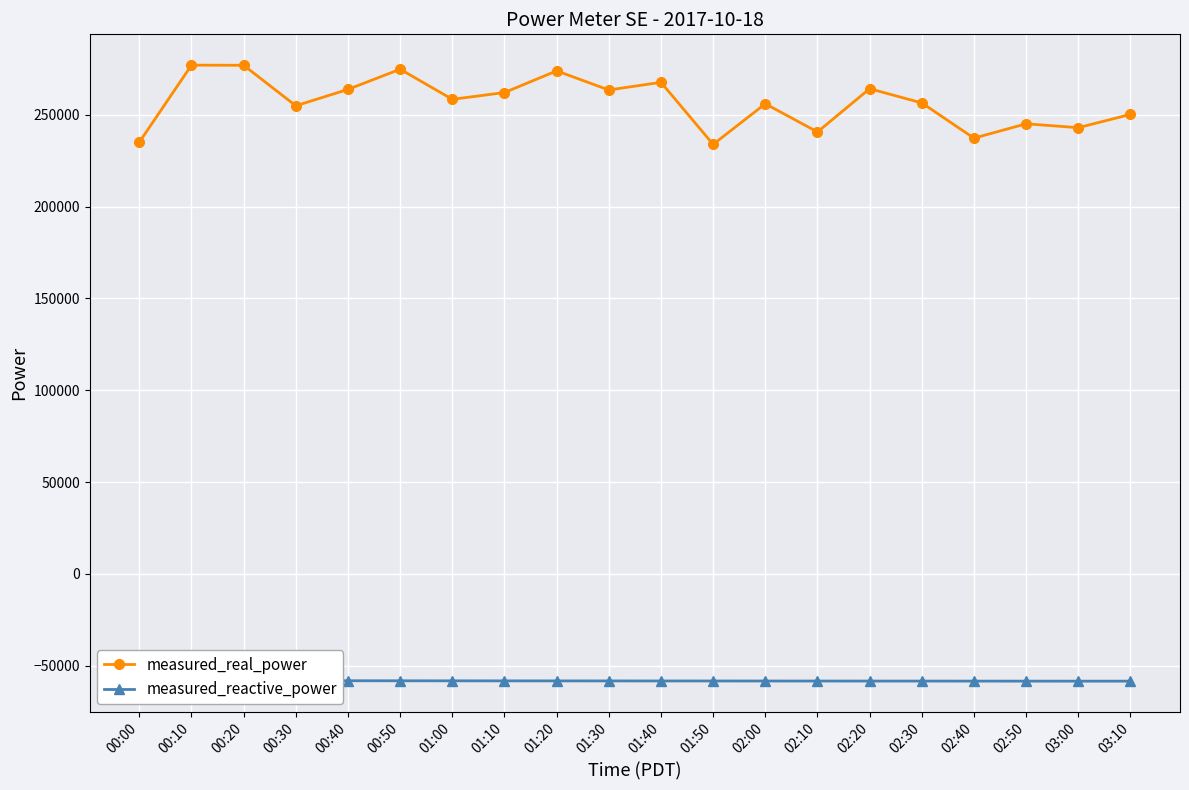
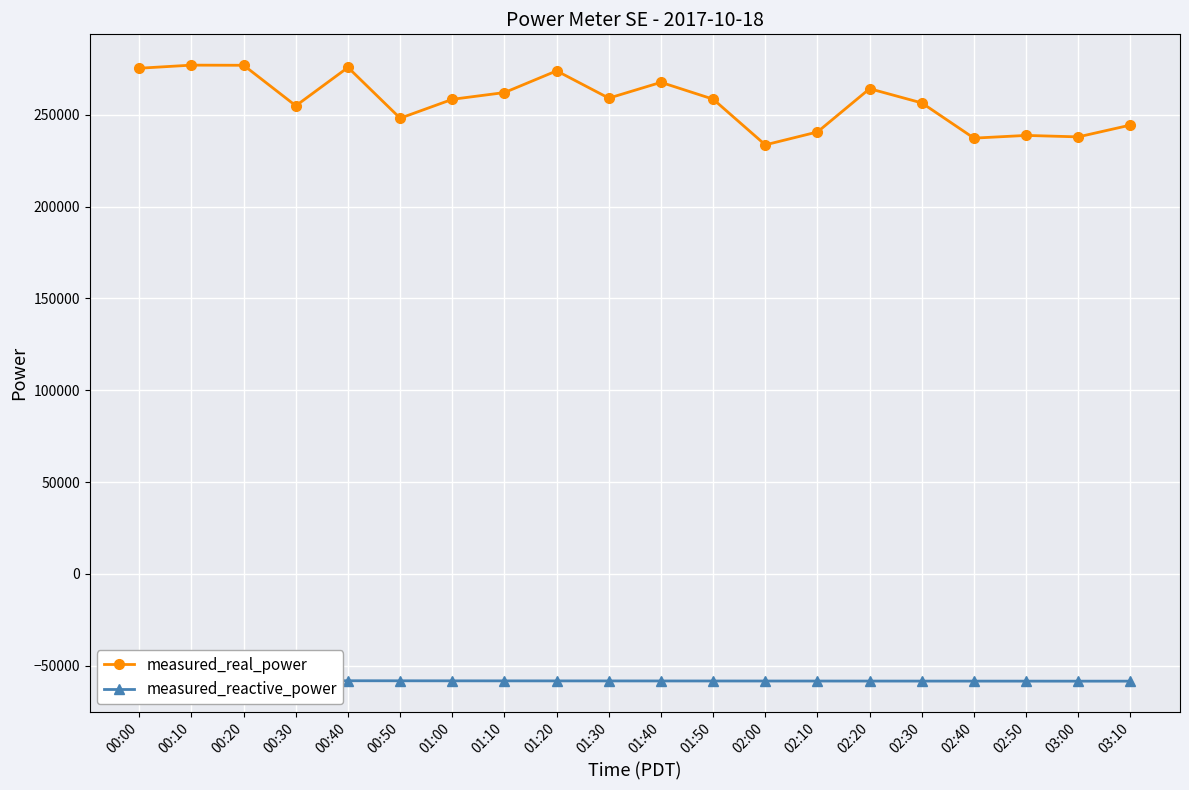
measured_real_power, 00:00: 235000 -> 275000
measured_real_power, 00:40: 264000 -> 276000
measured_real_power, 00:50: 275000 -> 248000
measured_real_power, 01:30: 263000 -> 259000
measured_real_power, 01:50: 234000 -> 258000
measured_real_power, 02:00: 256000 -> 234000
measured_real_power, 02:50: 245000 -> 239000
measured_real_power, 03:00: 243000 -> 238000
measured_real_power, 03:10: 250000 -> 244000
